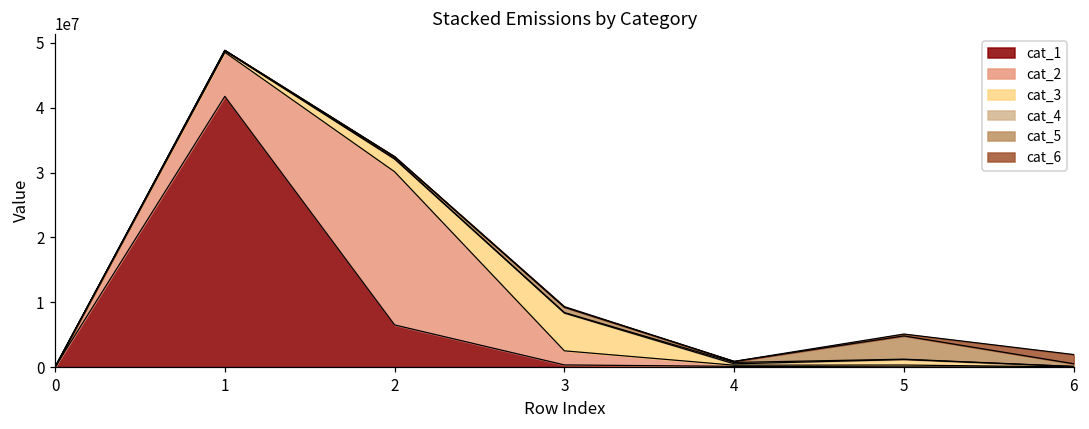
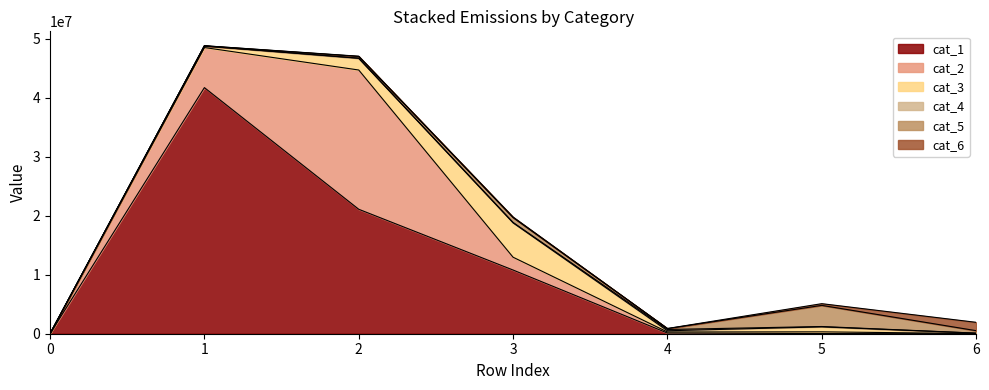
cat_1, 2: 7000000 -> 21000000
cat_1, 3: 0 -> 11000000
